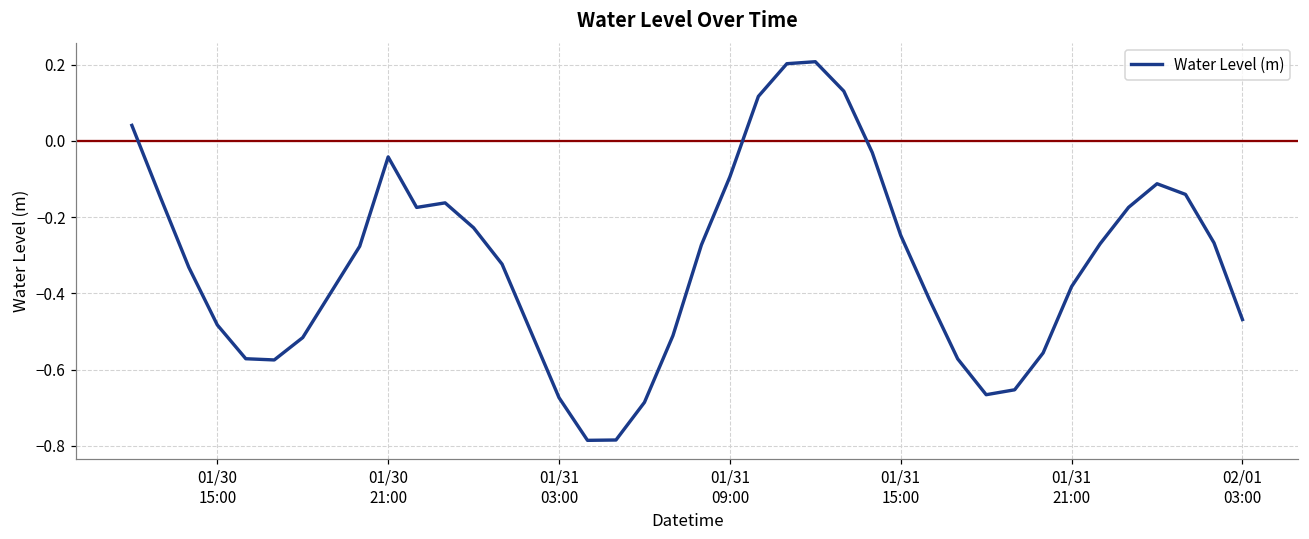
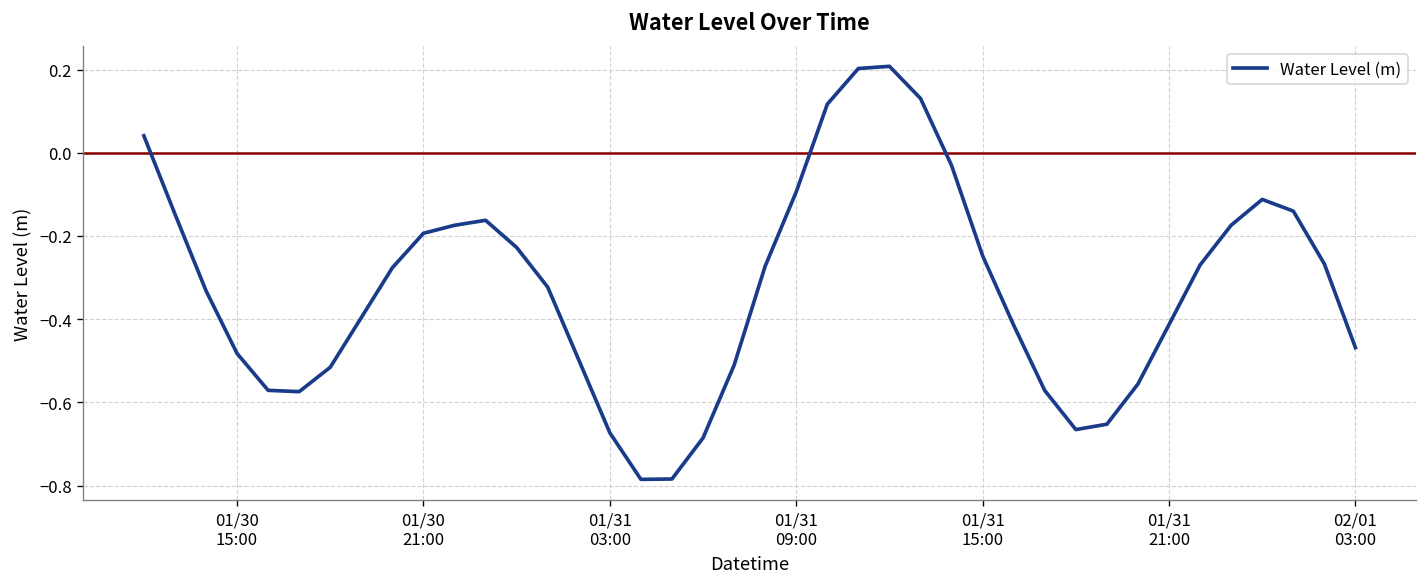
01/30 21:00: -0.04 -> -0.19
01/31 21:00: -0.38 -> -0.41
